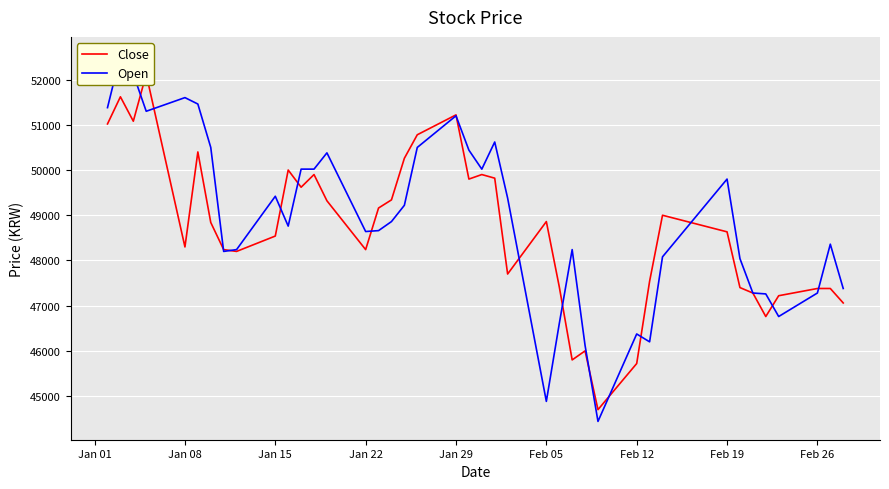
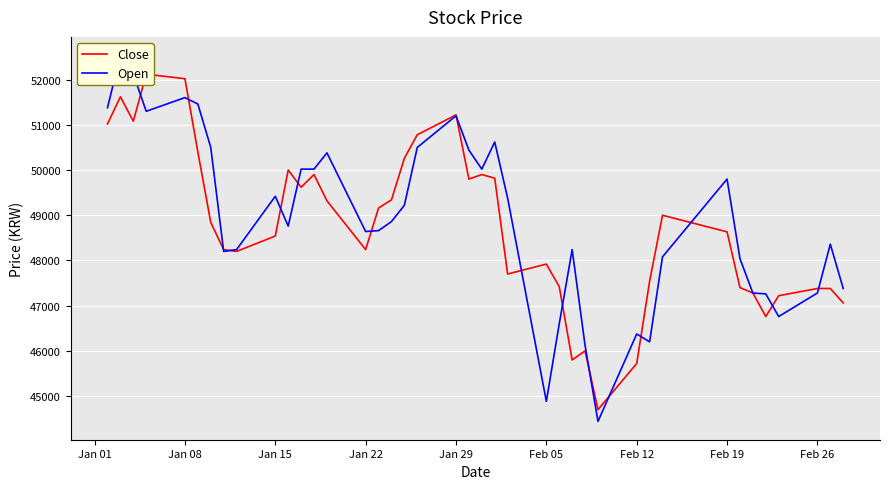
Close, Jan 08: 48300 -> 52000
Close, Feb 05: 48900 -> 47900
